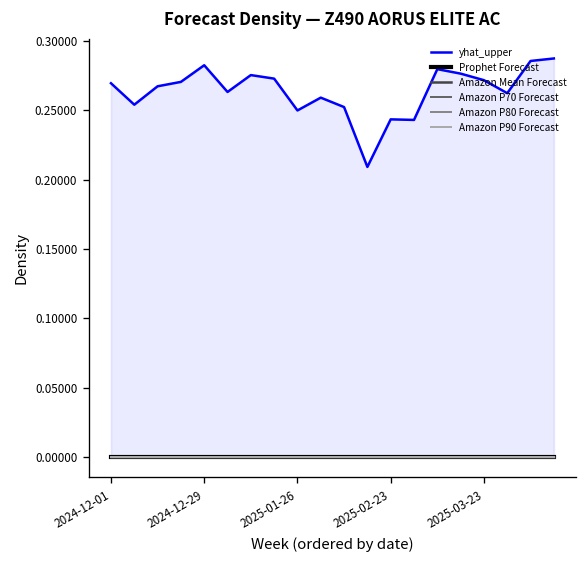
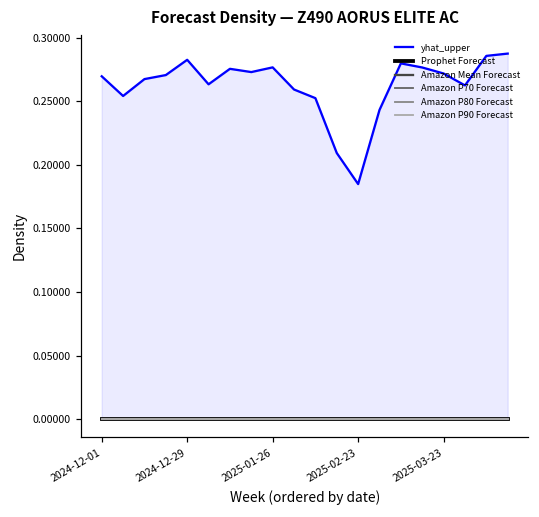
yhat_upper, 2025-01-26: 0.250 -> 0.277
yhat_upper, 2025-02-23: 0.244 -> 0.185
